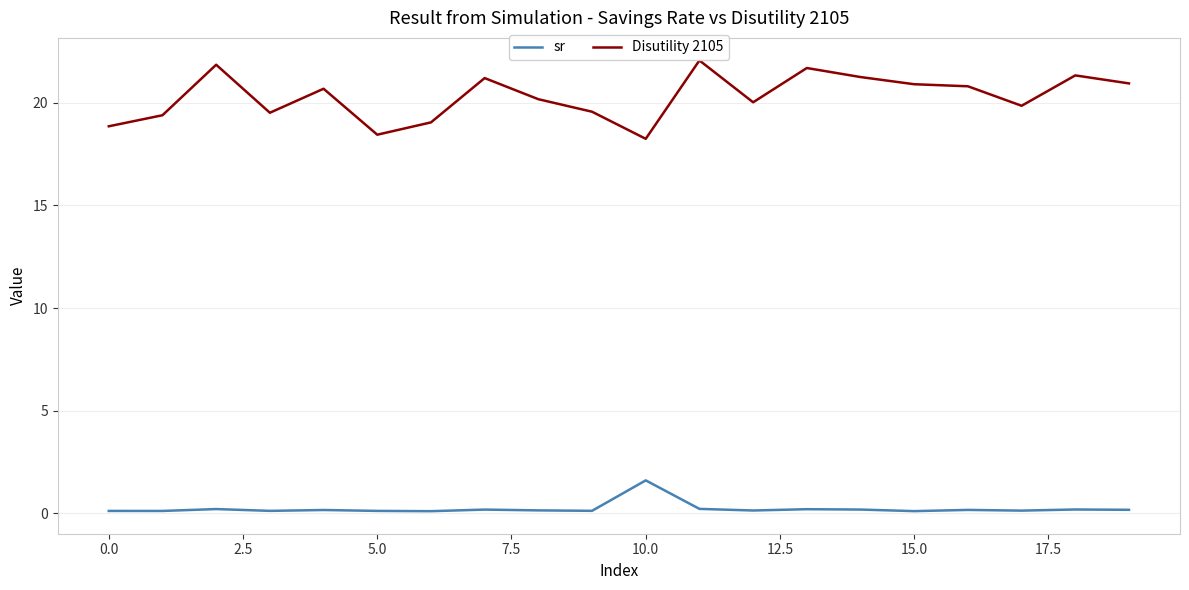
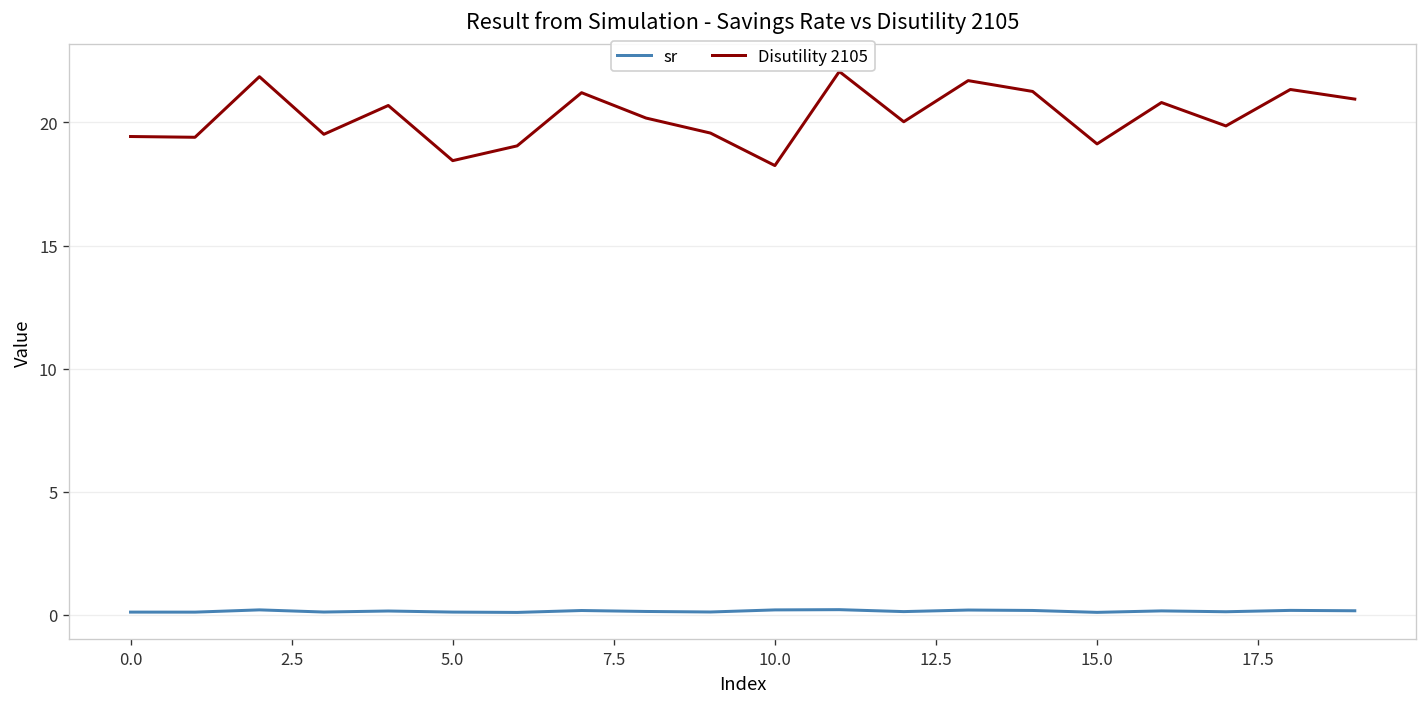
Disutility 2105, 0.0: 18.9 -> 19.4
sr, 10.0: 1.6 -> 0.2
Disutility 2105, 15.0: 20.9 -> 19.1
